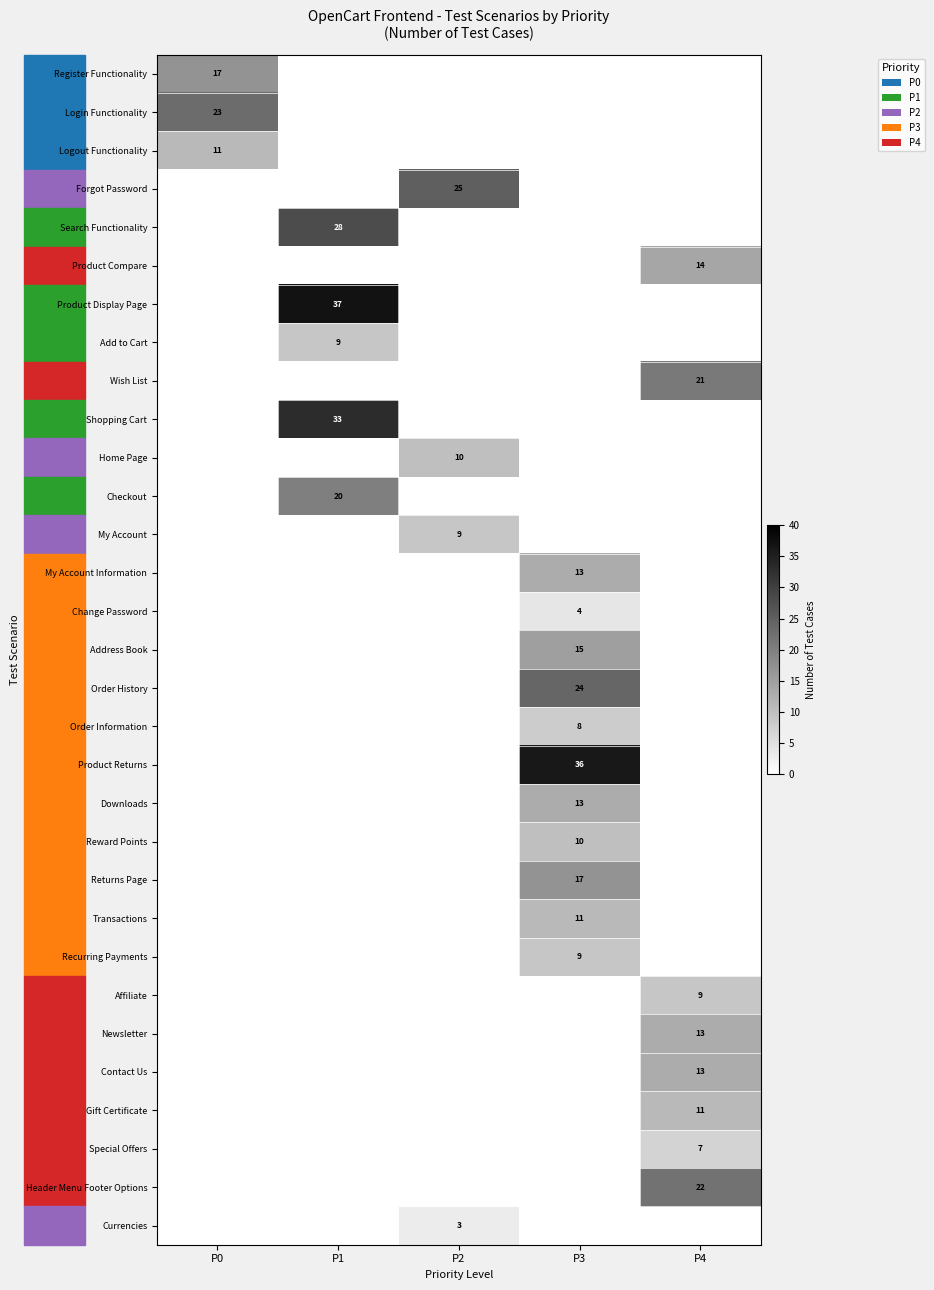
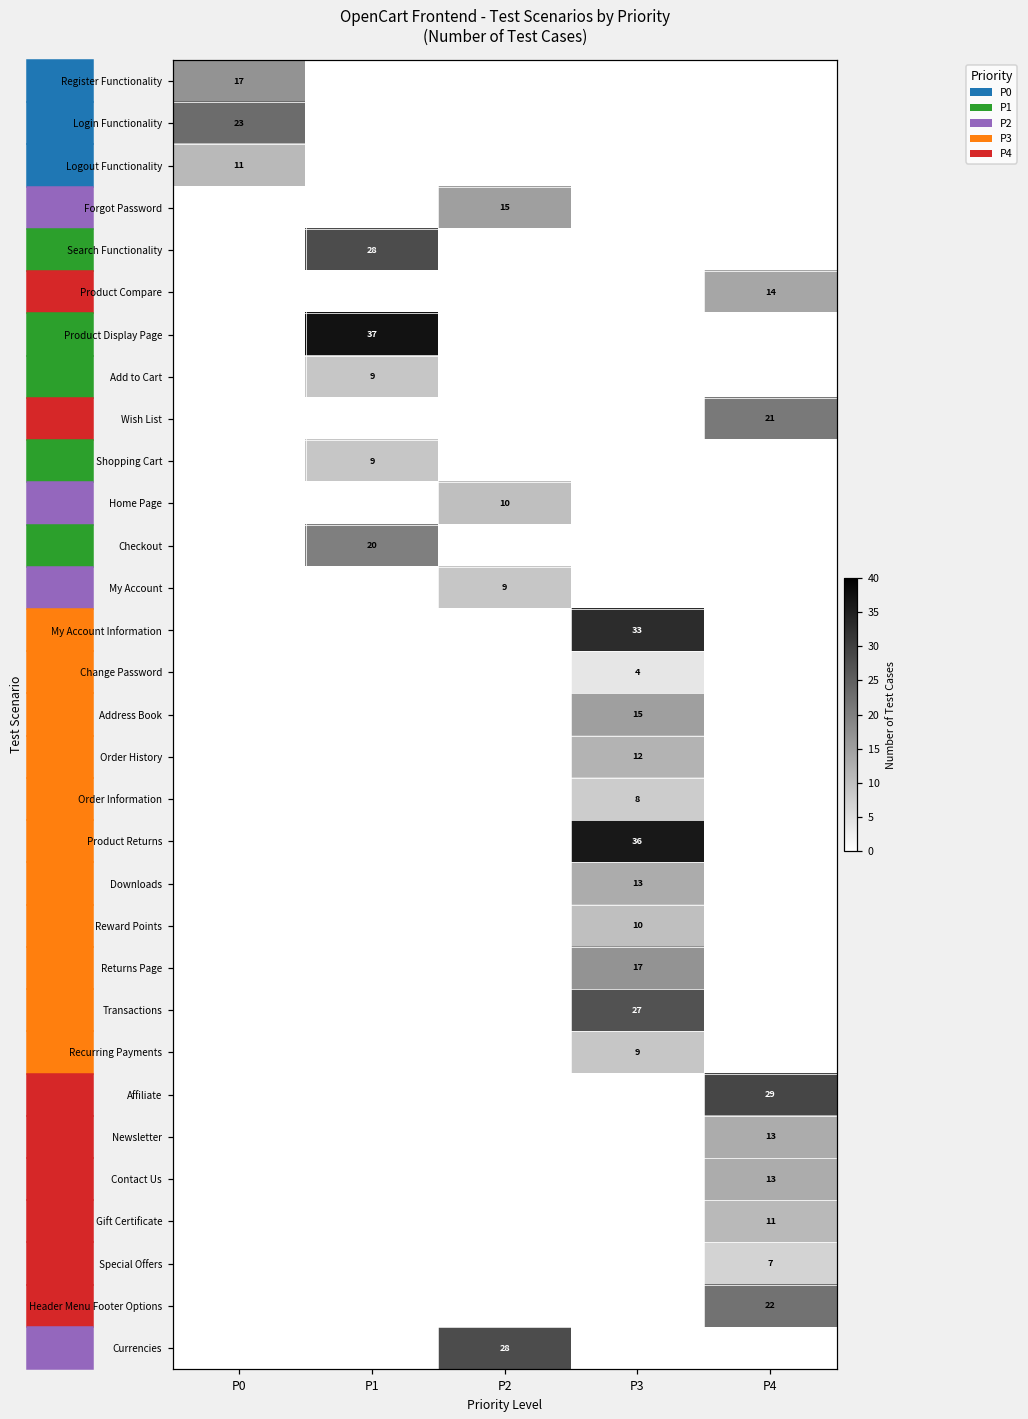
Forgot Password, P2: 25 -> 15
Shopping Cart, P1: 33 -> 9
My Account Information, P3: 13 -> 33
Order History, P3: 24 -> 12
Transactions, P3: 11 -> 27
Affiliate, P4: 9 -> 29
Currencies, P2: 3 -> 28
